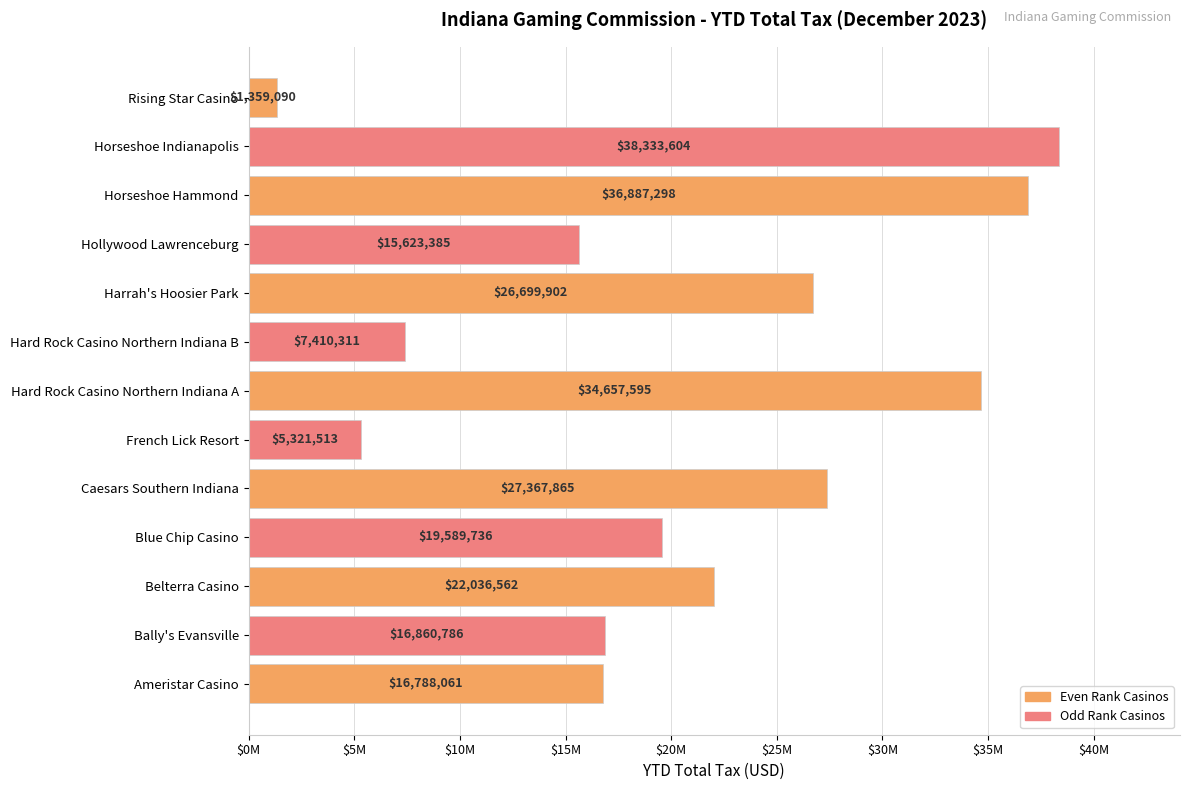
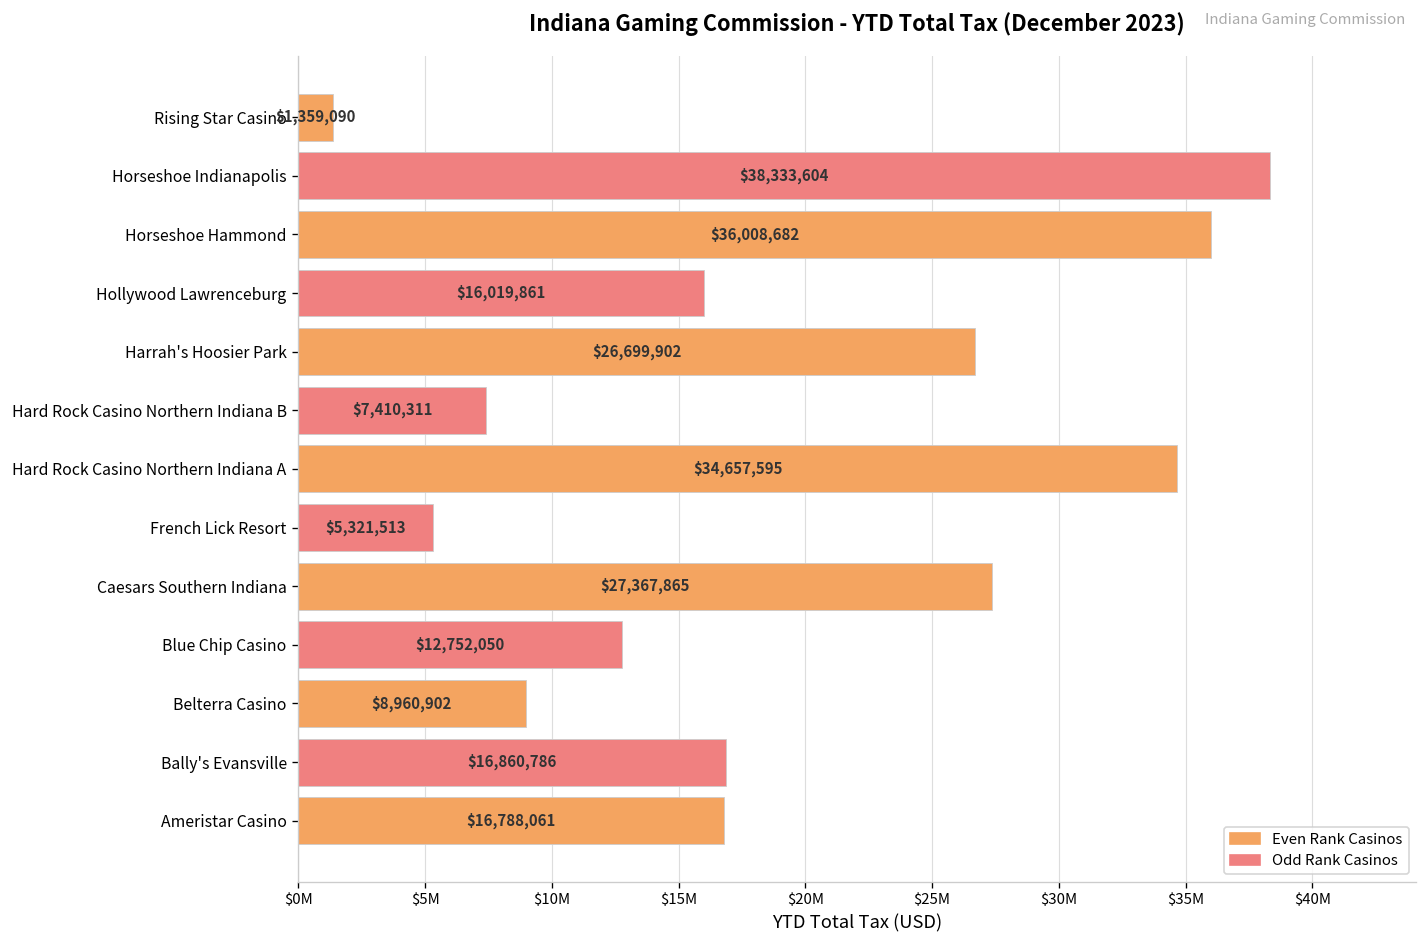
Horseshoe Hammond: $36,887,298 -> $36,008,682
Hollywood Lawrenceburg: $15,623,385 -> $16,019,861
Blue Chip Casino: $19,589,736 -> $12,752,050
Belterra Casino: $22,036,562 -> $8,960,902
